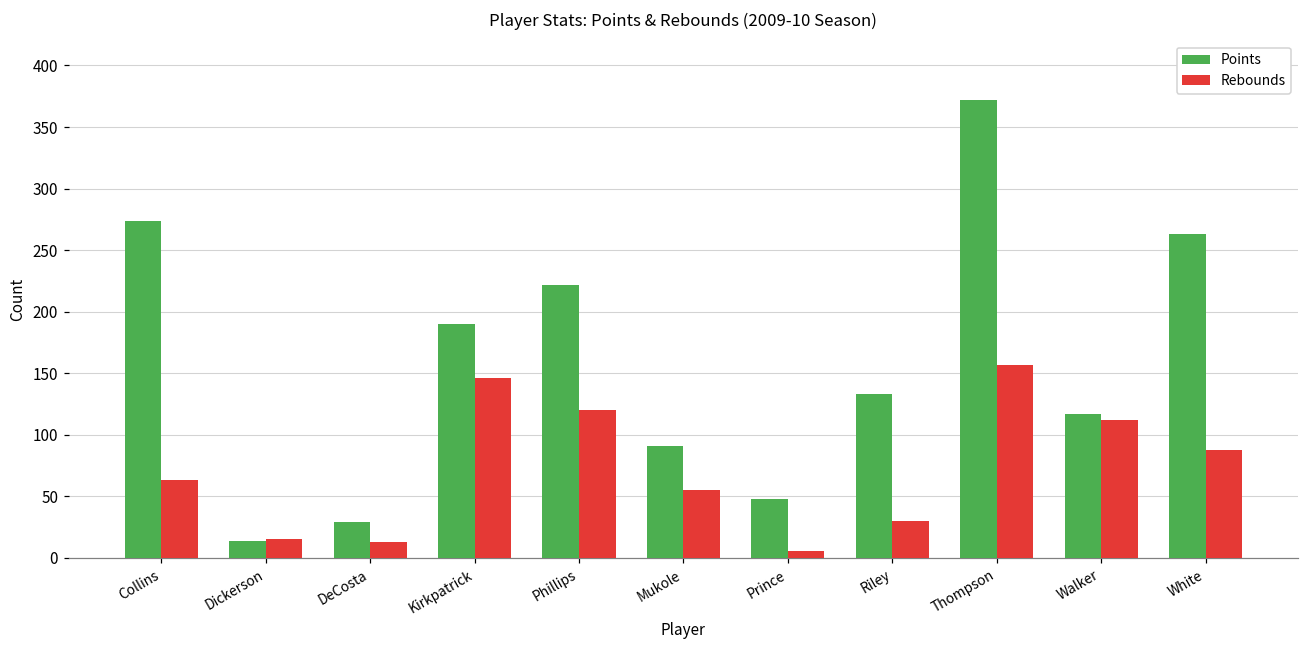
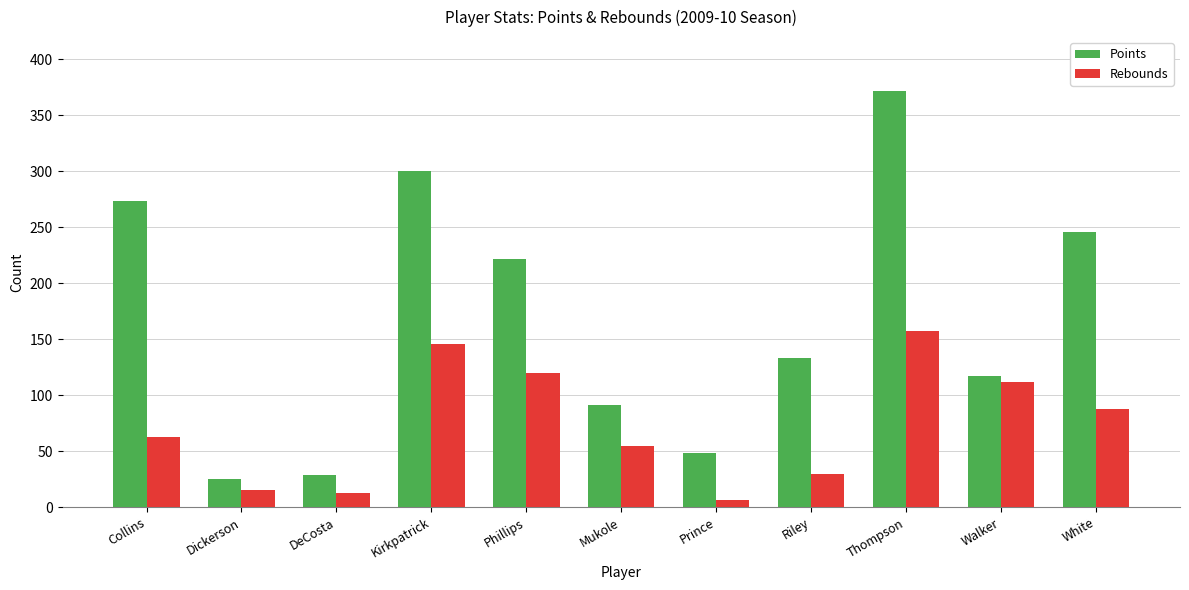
Points, Dickerson: 14 -> 25
Points, Kirkpatrick: 190 -> 300
Points, White: 263 -> 246
